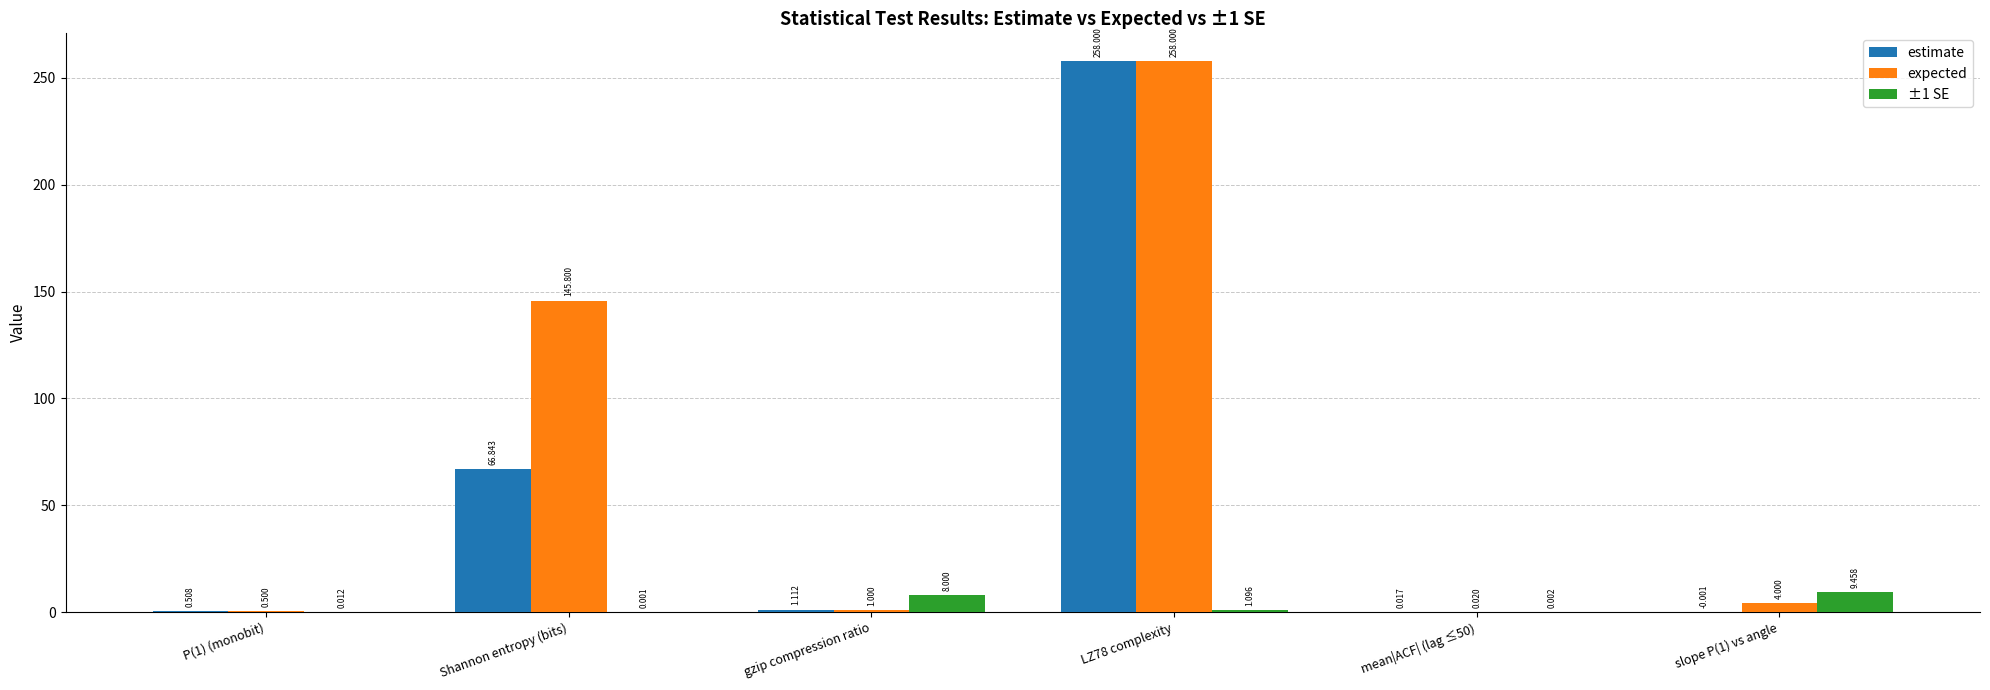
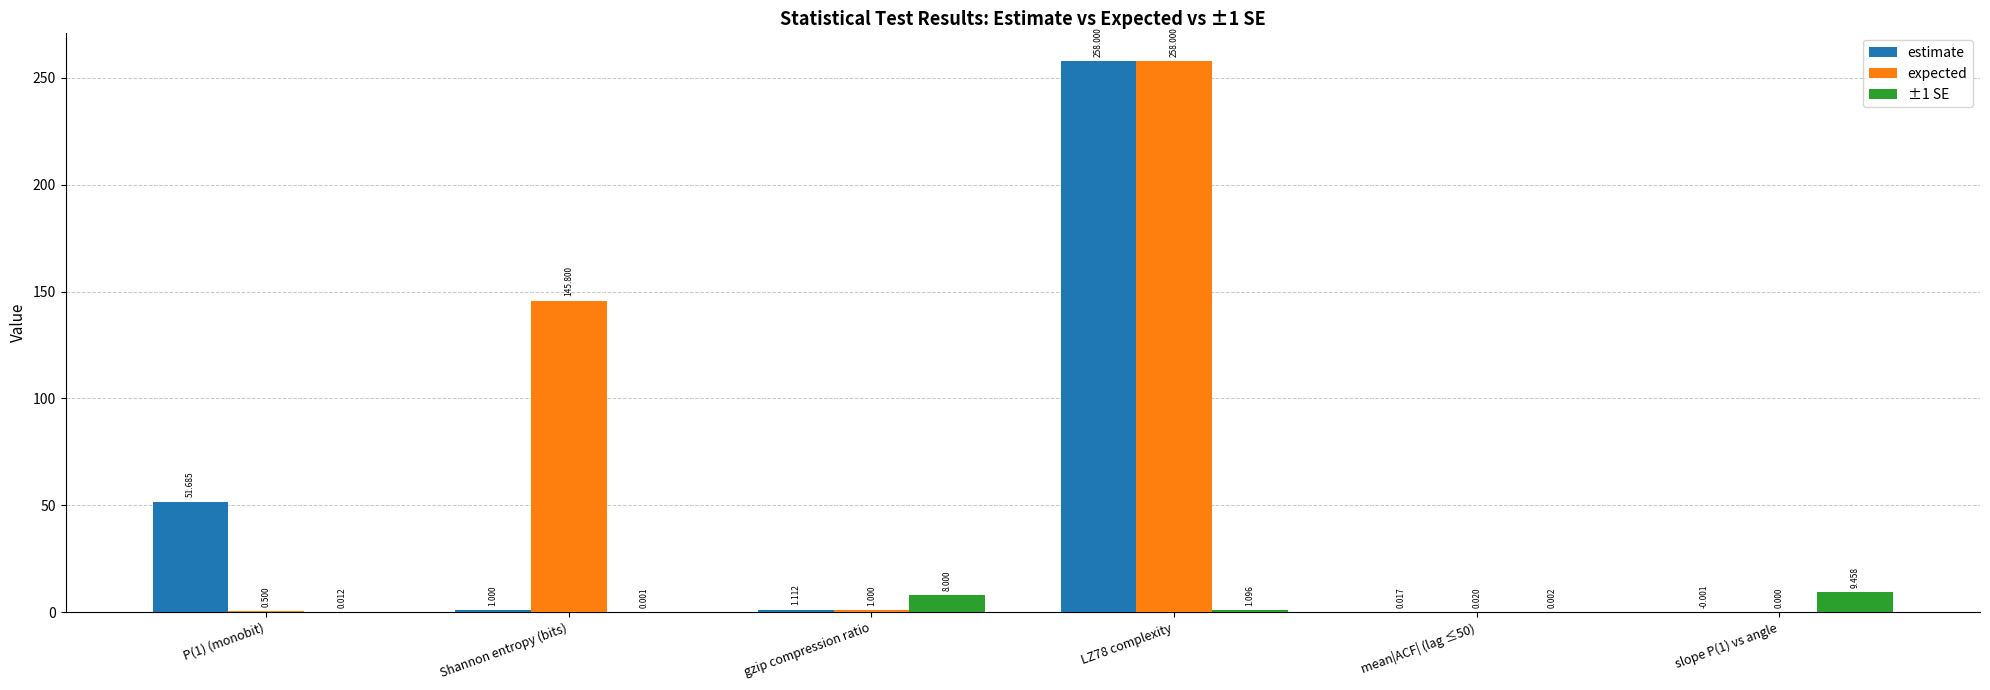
estimate, P(1) (monobit): 0.508 -> 51.685
estimate, Shannon entropy (bits): 66.843 -> 1.000
expected, slope P(1) vs angle: 4.000 -> 0.000
